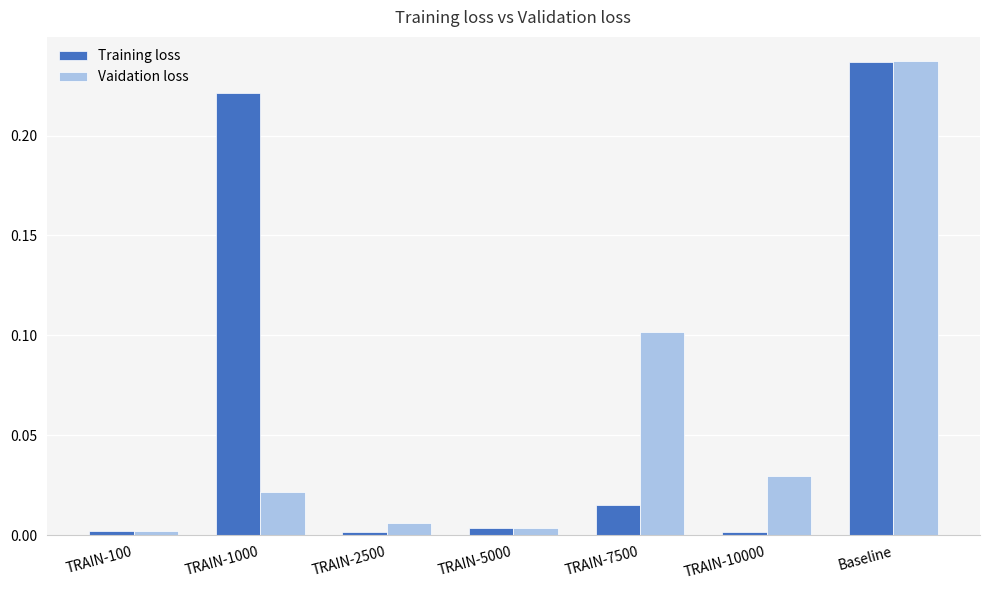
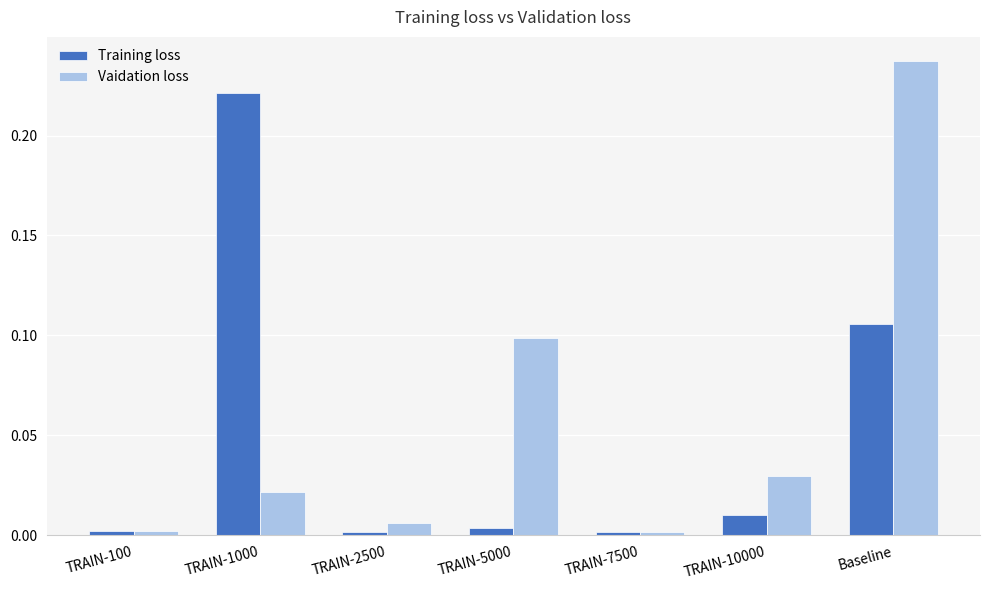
Vaidation loss, TRAIN-5000: 0.004 -> 0.099
Training loss, TRAIN-7500: 0.015 -> 0.002
Vaidation loss, TRAIN-7500: 0.102 -> 0.002
Training loss, TRAIN-10000: 0.002 -> 0.010
Training loss, Baseline: 0.237 -> 0.106
